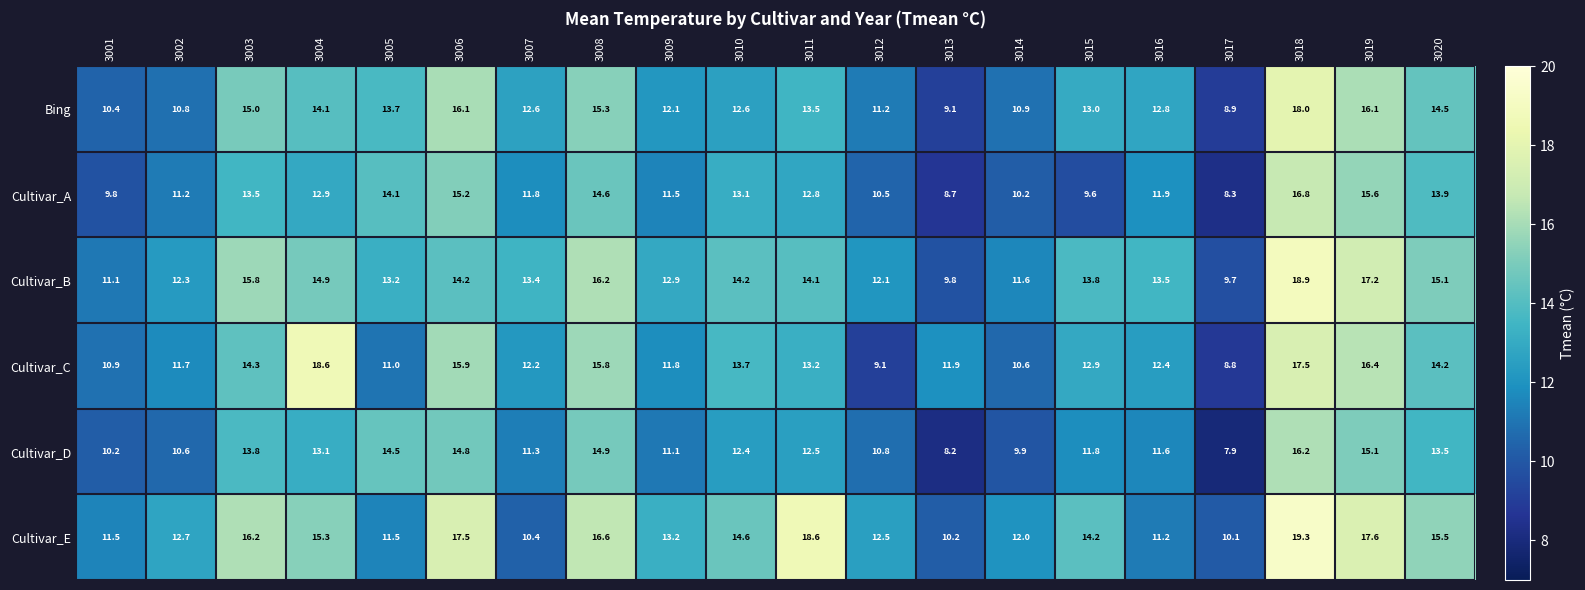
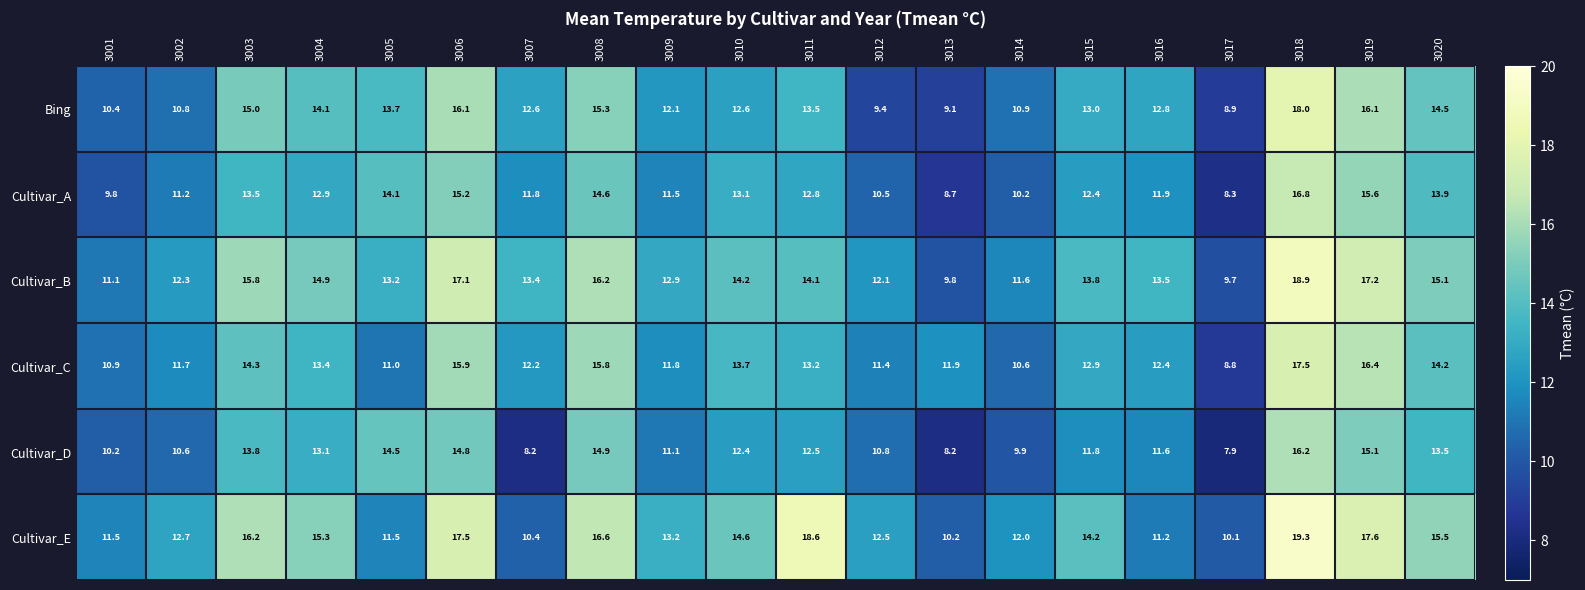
Bing, 3012: 11.2 -> 9.4
Cultivar_A, 3015: 9.6 -> 12.4
Cultivar_B, 3006: 14.2 -> 17.1
Cultivar_C, 3004: 18.6 -> 13.4
Cultivar_C, 3012: 9.1 -> 11.4
Cultivar_D, 3007: 11.3 -> 8.2
